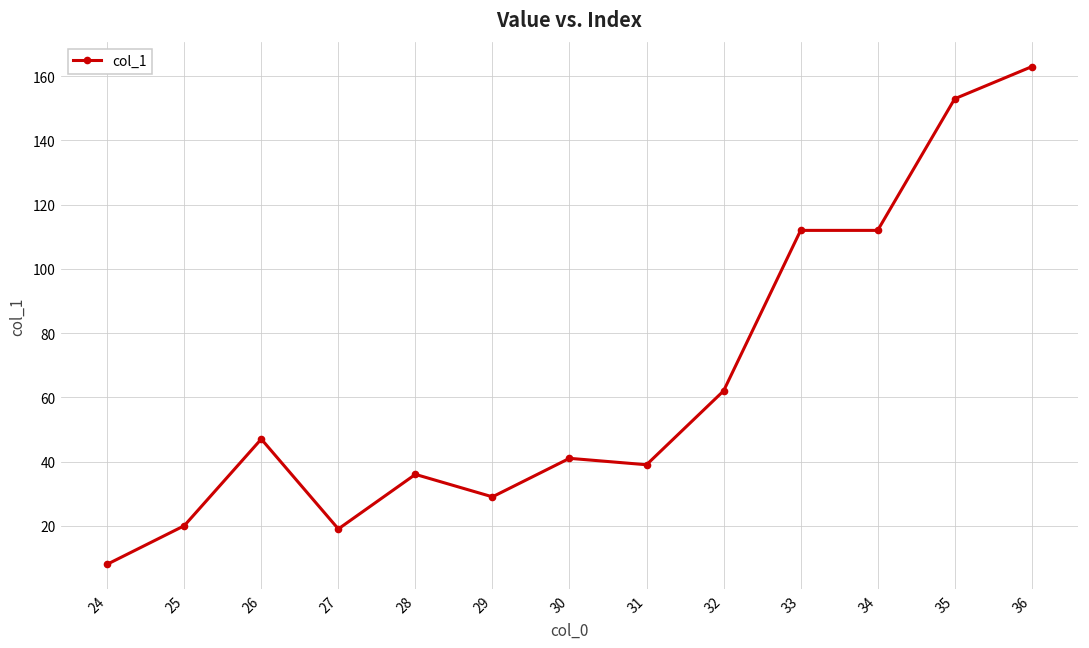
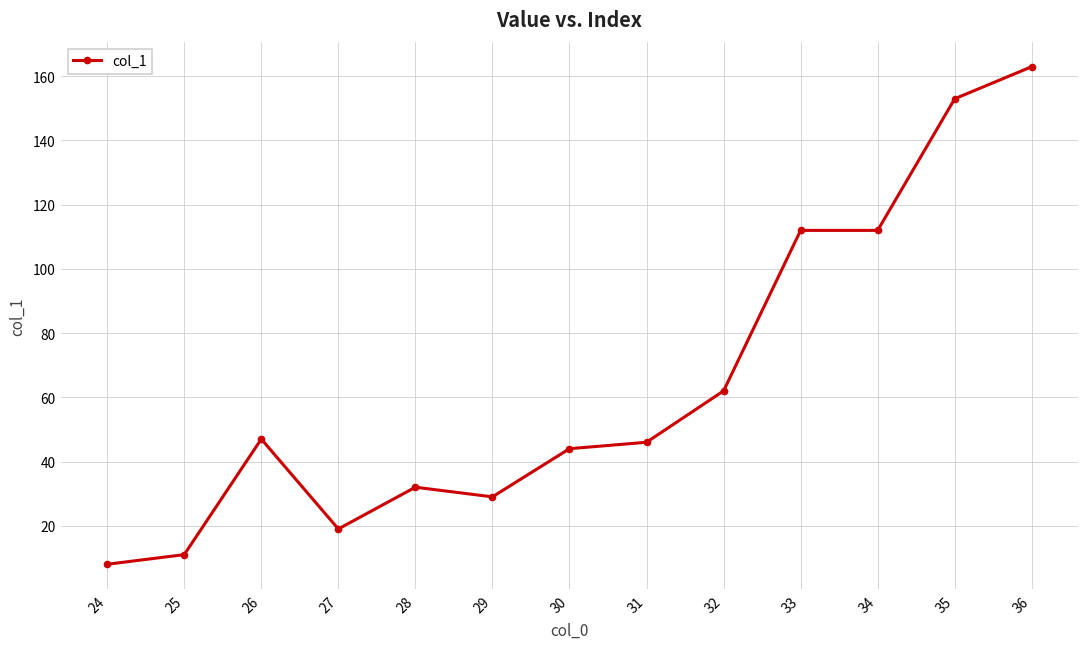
25: 20 -> 11
28: 36 -> 32
30: 41 -> 44
31: 39 -> 46
